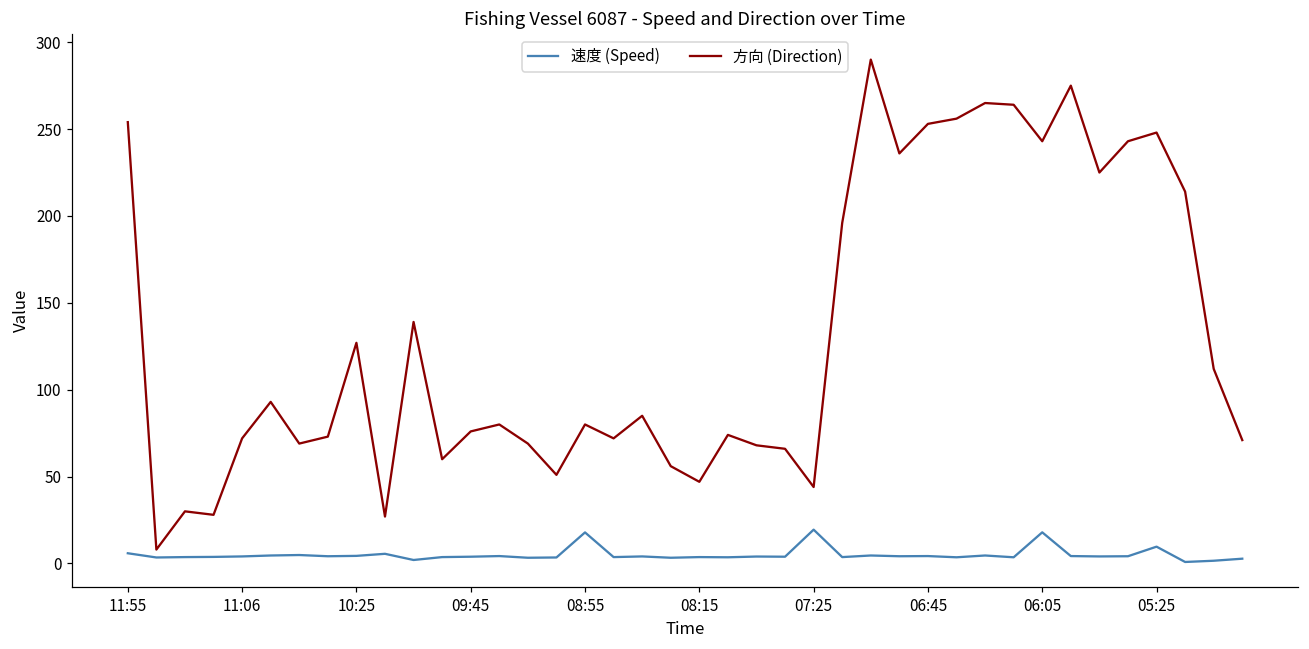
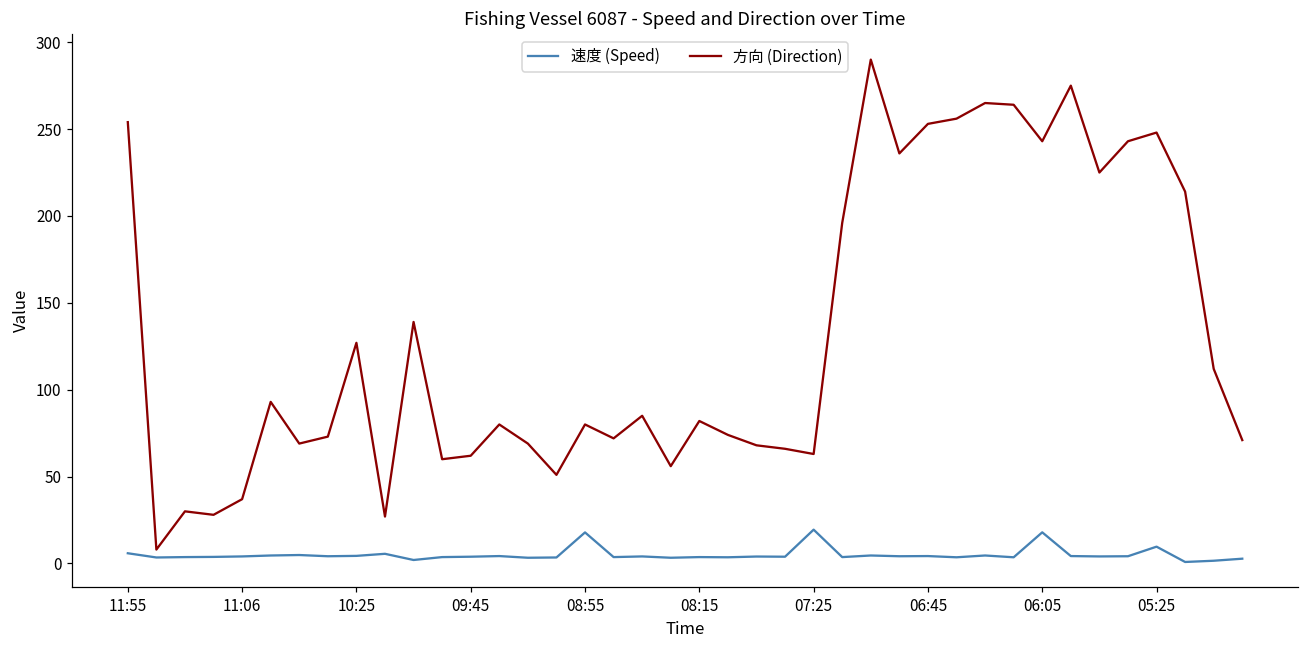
方向 (Direction), 11:06: 72 -> 37
方向 (Direction), 09:45: 76 -> 62
方向 (Direction), 08:15: 47 -> 82
方向 (Direction), 07:25: 44 -> 63
